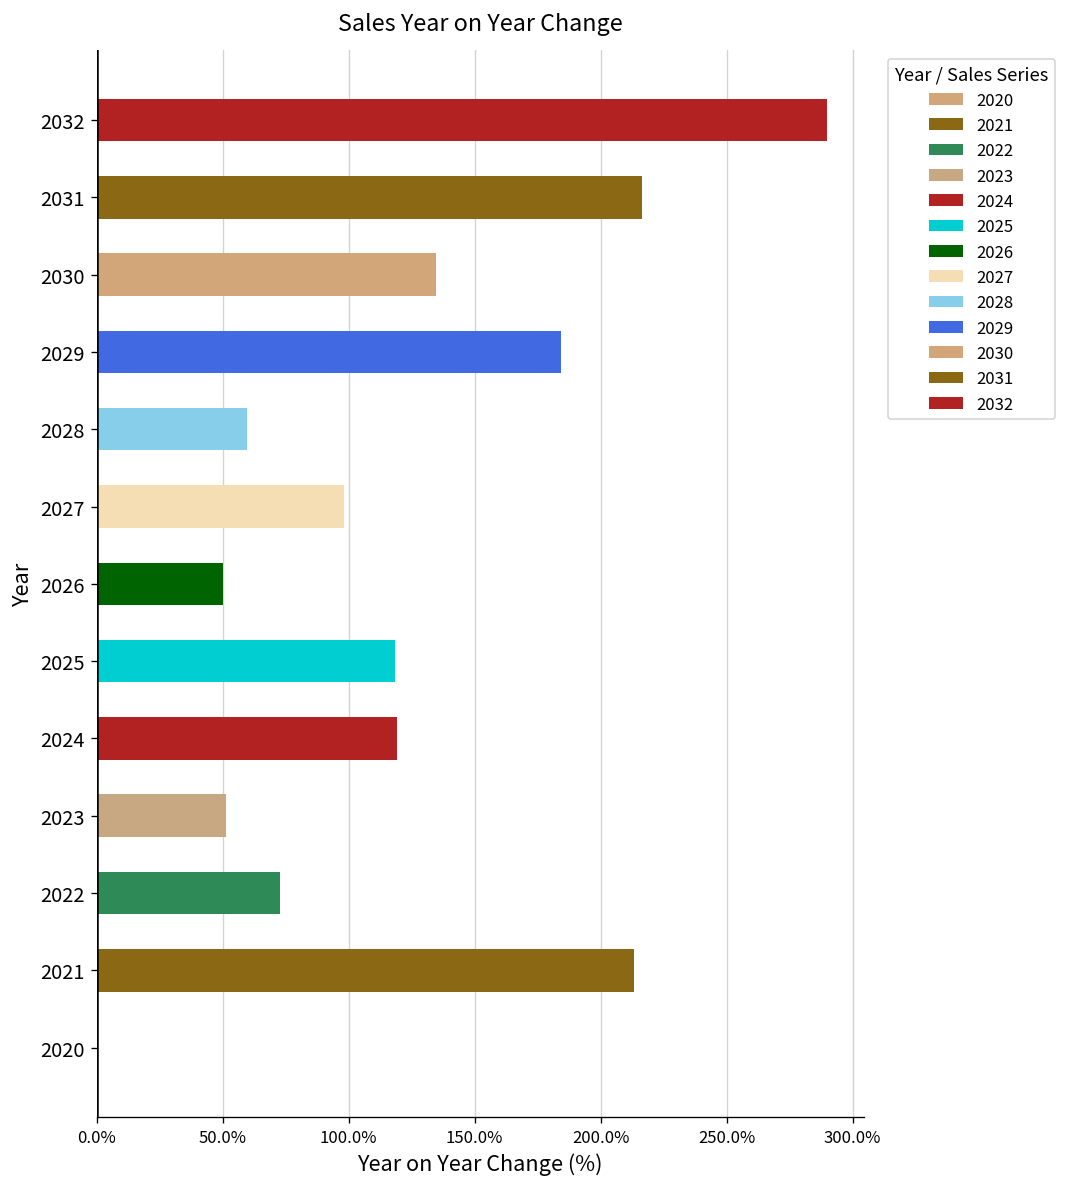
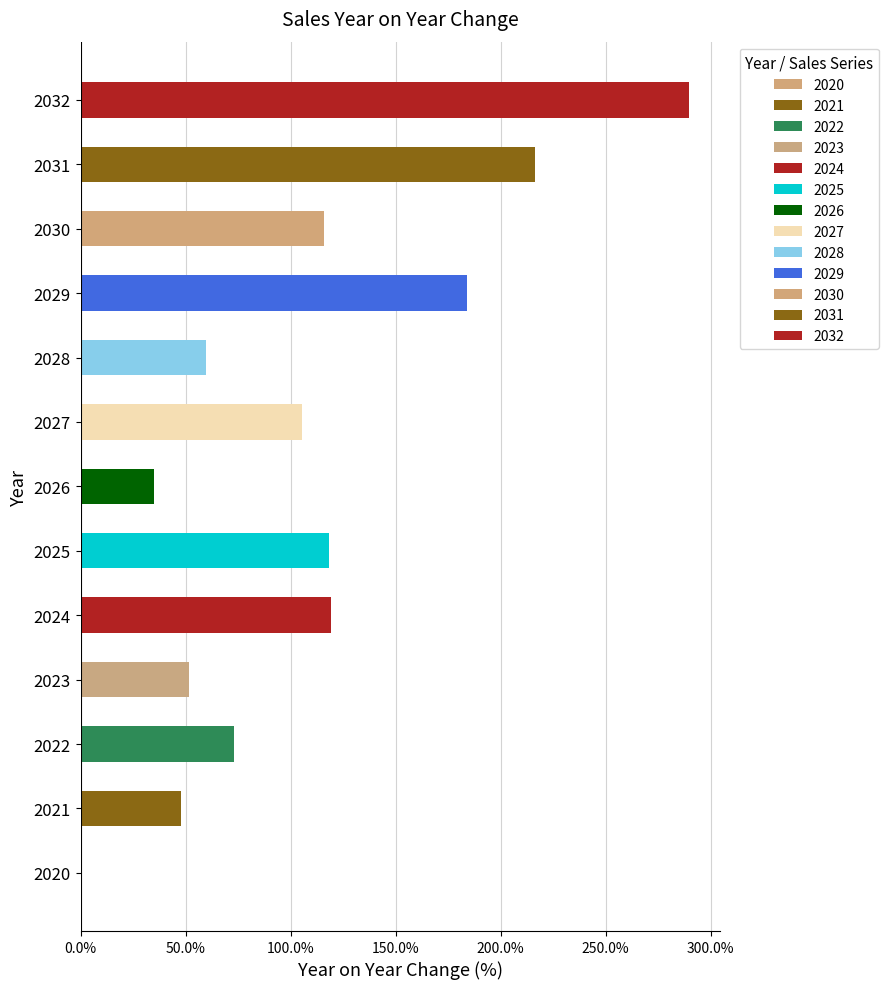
2030: 135% -> 116%
2027: 98% -> 106%
2026: 50% -> 35%
2021: 213% -> 48%
